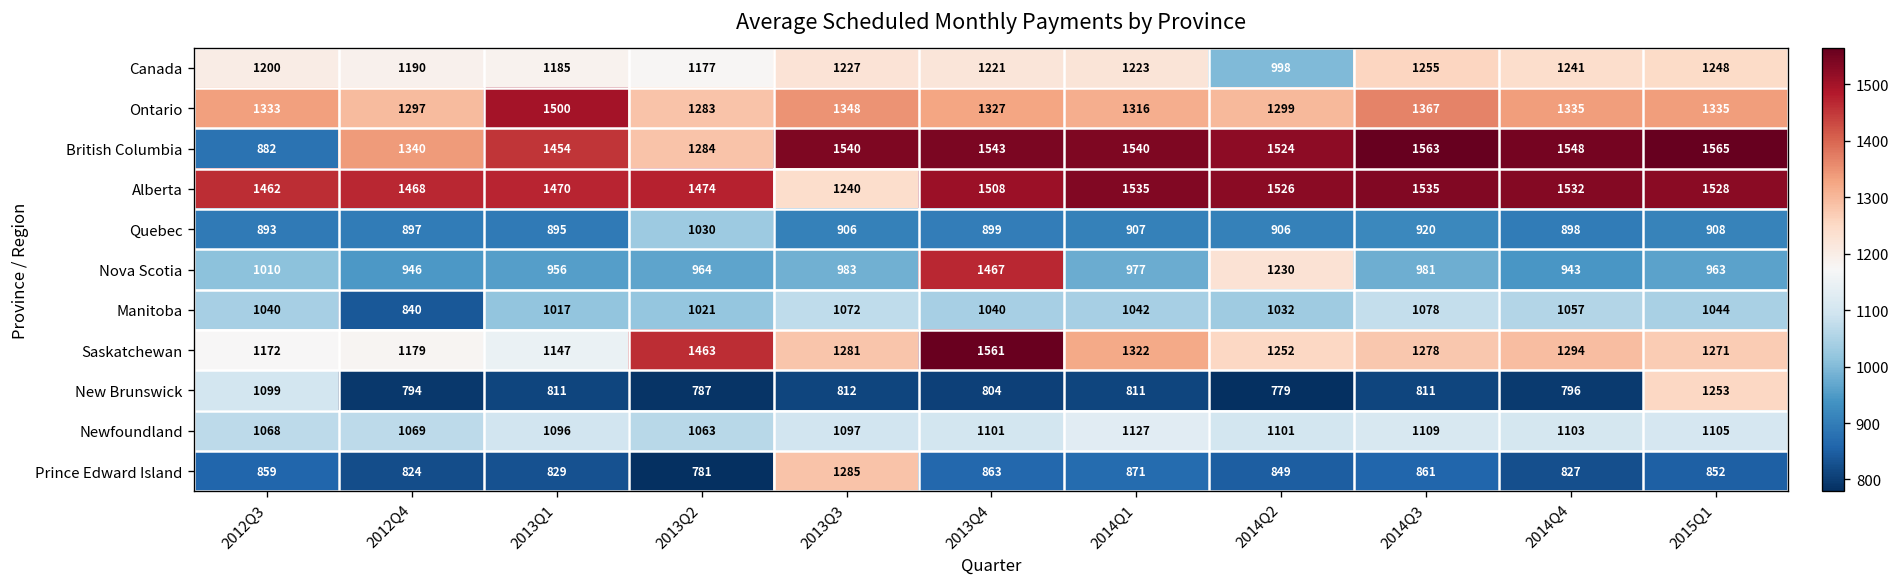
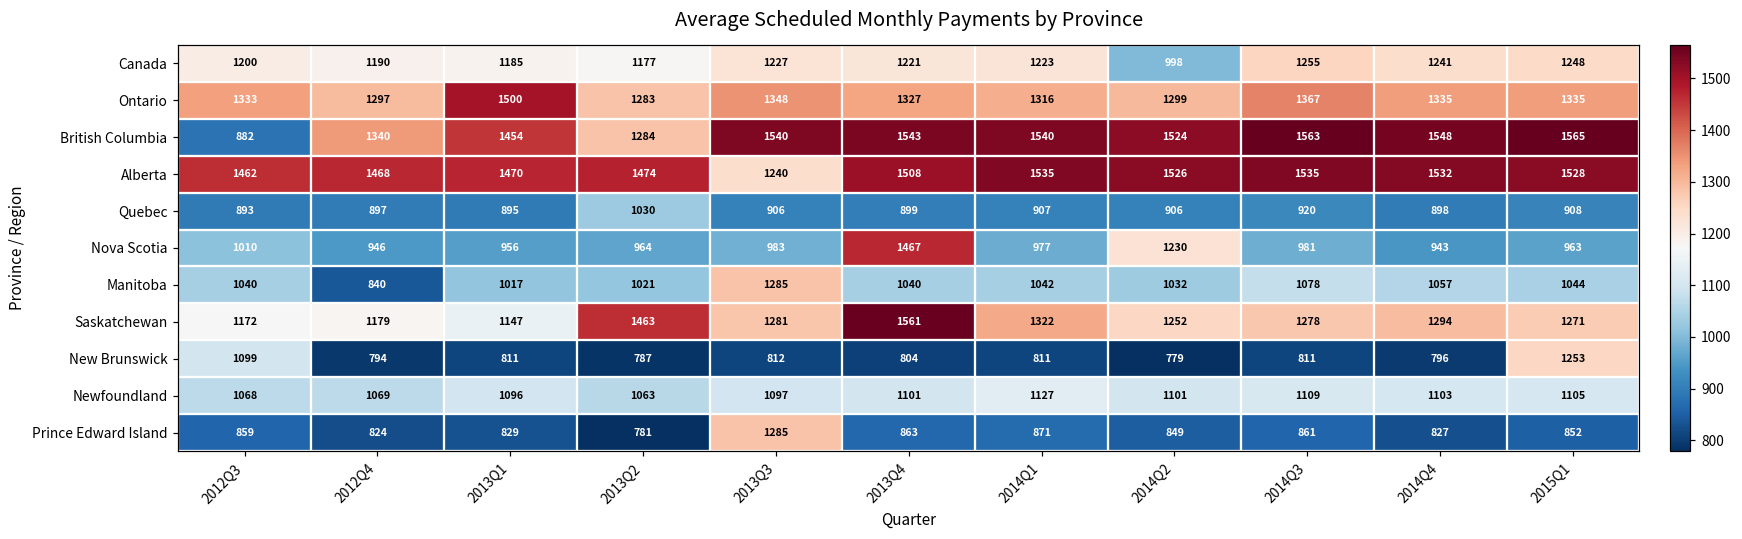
Manitoba, 2013Q3: 1072 -> 1285
